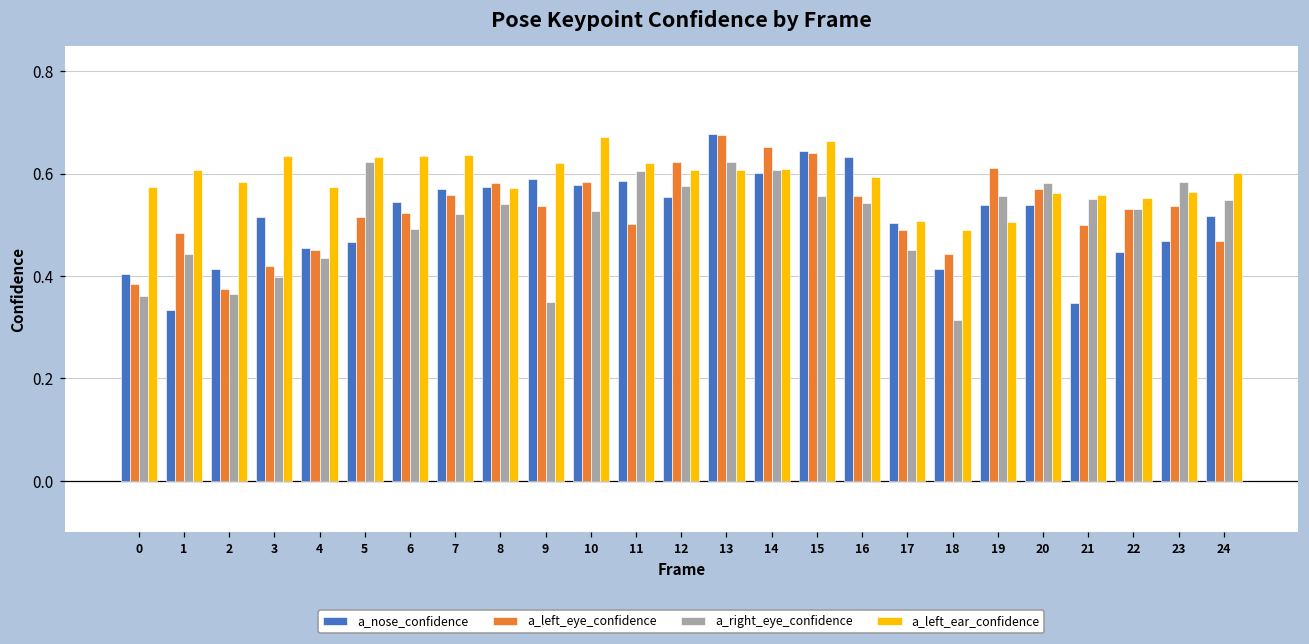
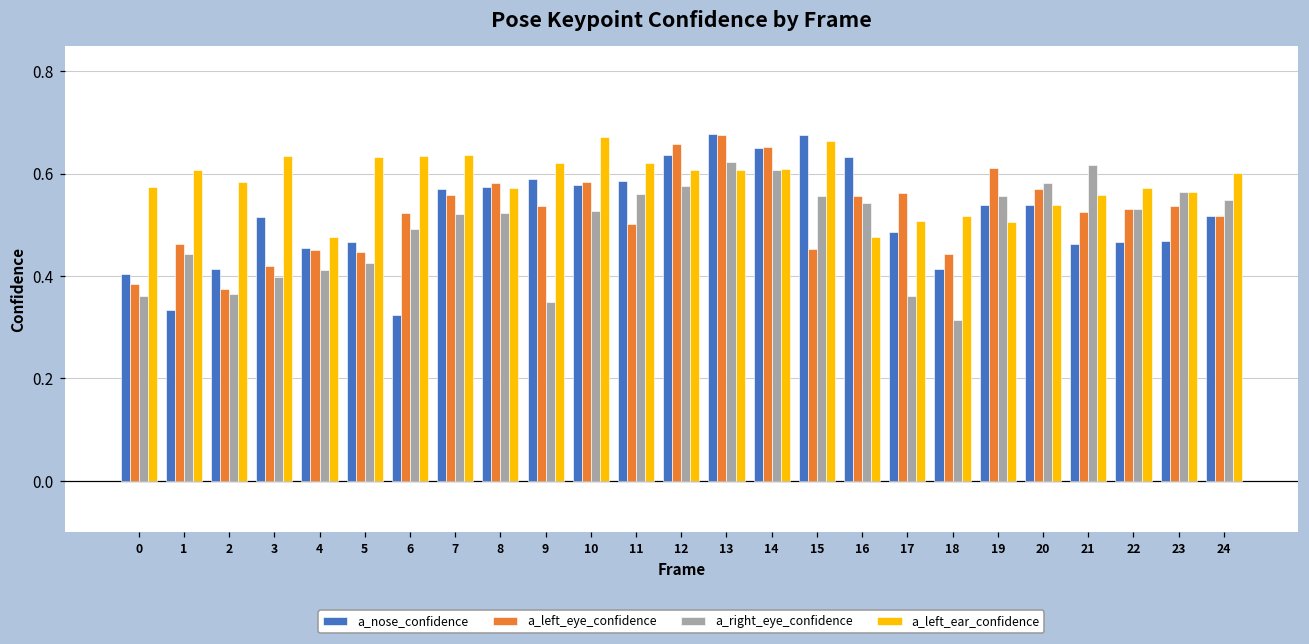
a_left_eye_confidence, 1: 0.48 -> 0.46
a_right_eye_confidence, 4: 0.44 -> 0.41
a_left_ear_confidence, 4: 0.57 -> 0.48
a_left_eye_confidence, 5: 0.52 -> 0.45
a_right_eye_confidence, 5: 0.62 -> 0.43
a_nose_confidence, 6: 0.54 -> 0.32
a_right_eye_confidence, 8: 0.54 -> 0.52
a_right_eye_confidence, 11: 0.61 -> 0.56
a_nose_confidence, 12: 0.56 -> 0.64
a_left_eye_confidence, 12: 0.62 -> 0.66
a_nose_confidence, 14: 0.60 -> 0.65
a_nose_confidence, 15: 0.64 -> 0.68
a_left_eye_confidence, 15: 0.64 -> 0.45
a_left_ear_confidence, 16: 0.59 -> 0.48
a_nose_confidence, 17: 0.50 -> 0.49
a_left_eye_confidence, 17: 0.49 -> 0.56
a_right_eye_confidence, 17: 0.45 -> 0.36
a_left_ear_confidence, 18: 0.49 -> 0.52
a_left_ear_confidence, 20: 0.56 -> 0.54
a_nose_confidence, 21: 0.35 -> 0.46
a_left_eye_confidence, 21: 0.50 -> 0.53
a_right_eye_confidence, 21: 0.55 -> 0.62
a_nose_confidence, 22: 0.45 -> 0.47
a_left_ear_confidence, 22: 0.55 -> 0.57
a_right_eye_confidence, 23: 0.58 -> 0.56
a_left_eye_confidence, 24: 0.47 -> 0.52
